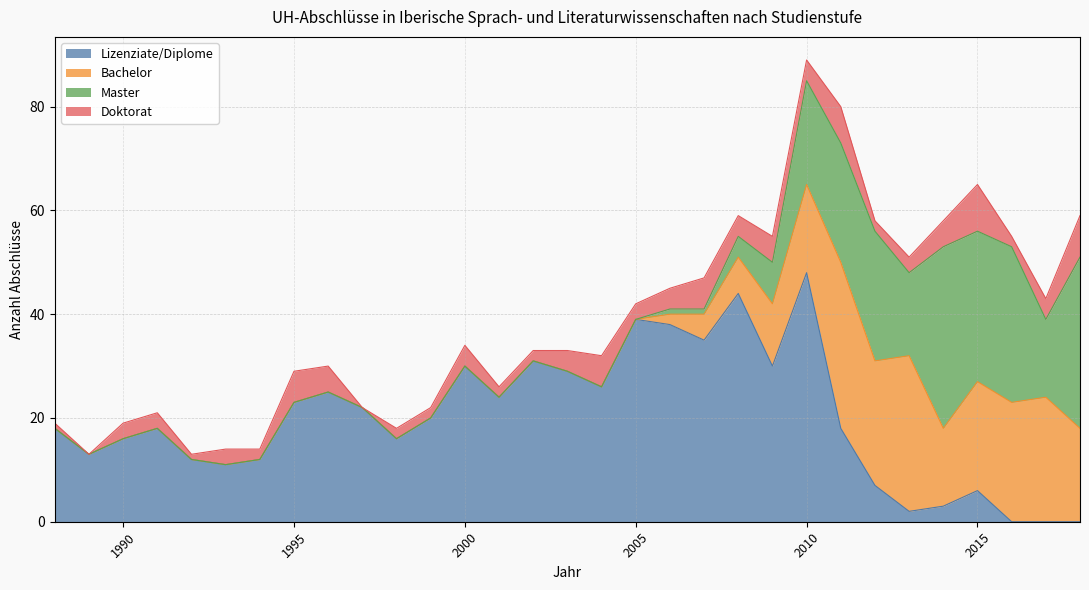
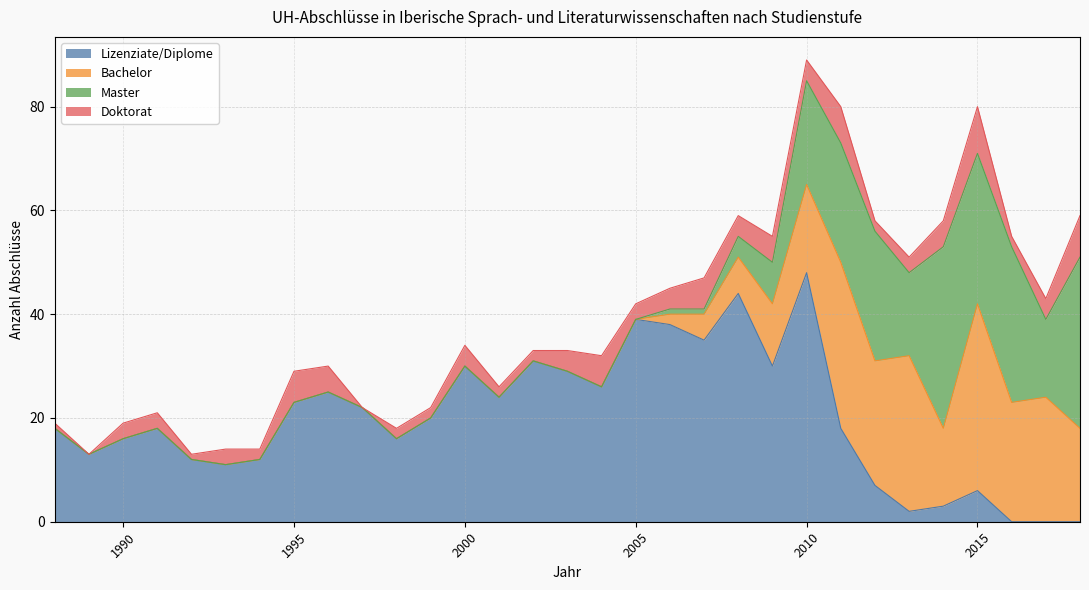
Bachelor, 2015: 21 -> 36
